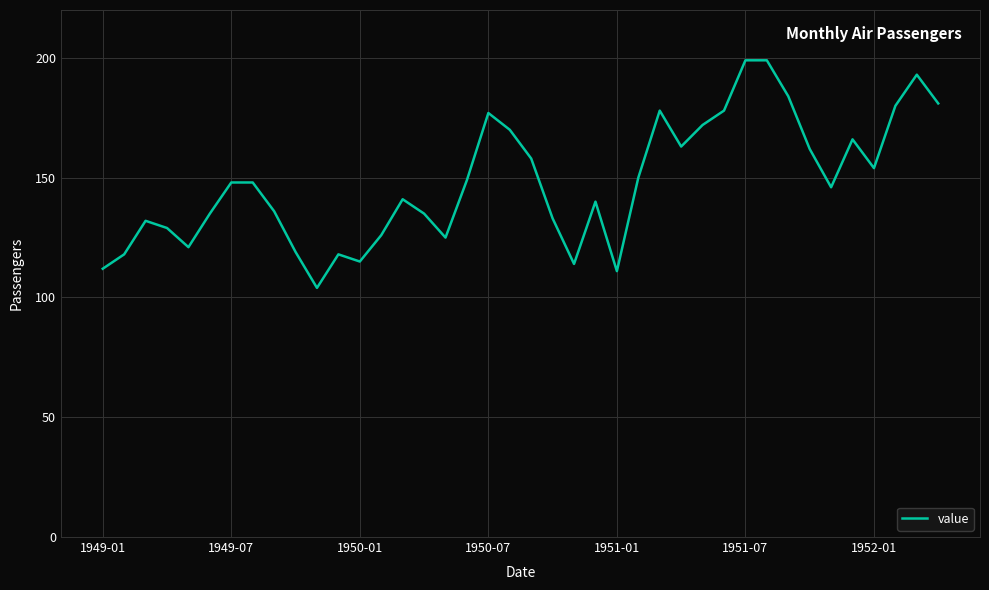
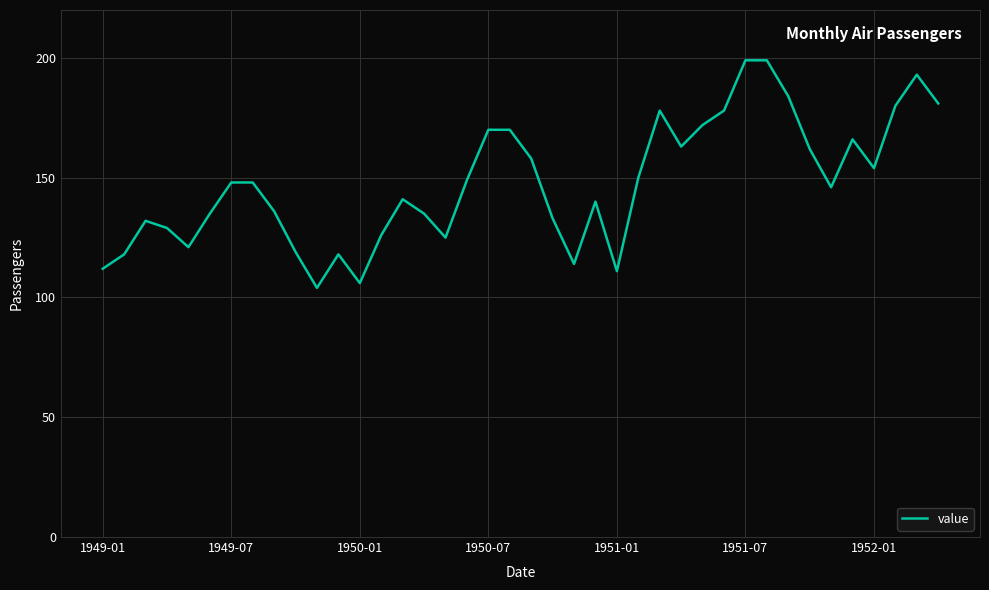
1950-01: 115 -> 106
1950-07: 177 -> 170
